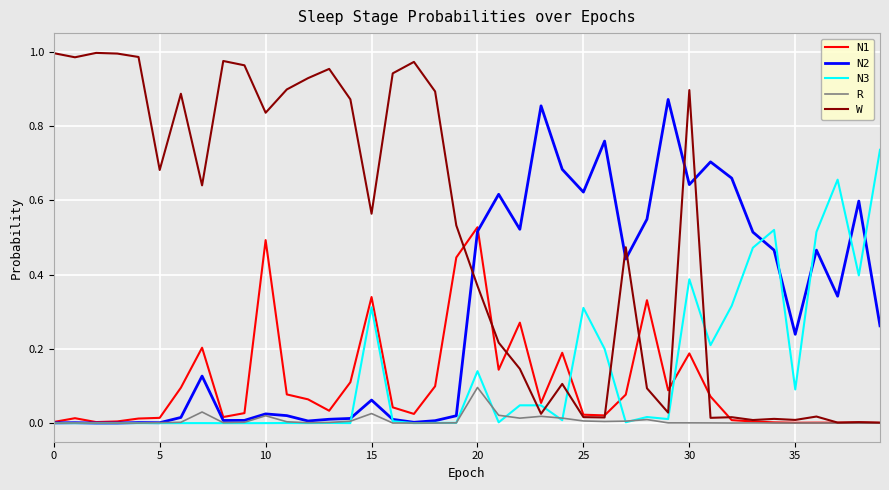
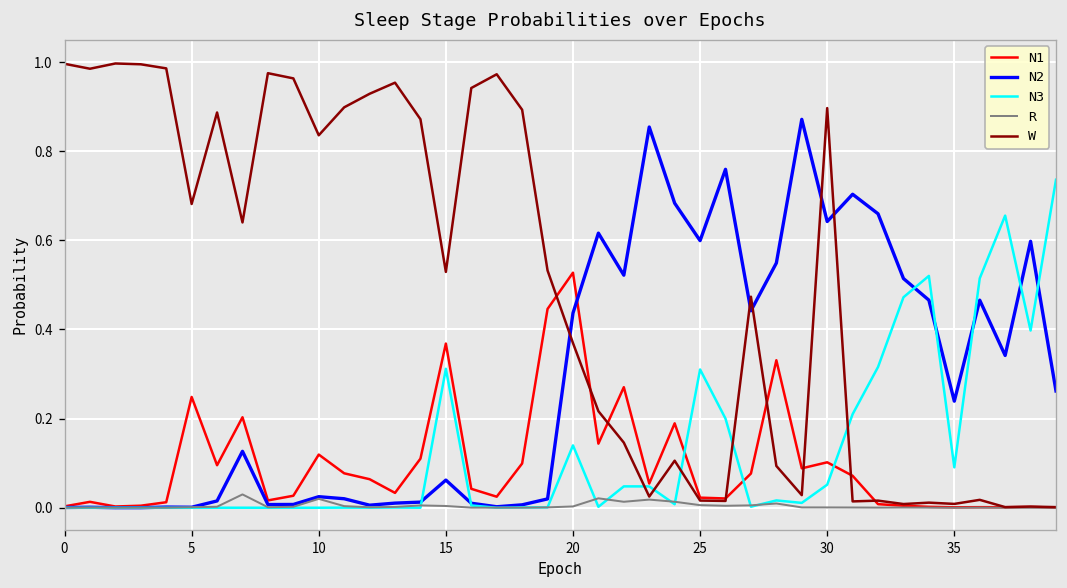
N1, 5: 0.01 -> 0.25
N1, 10: 0.49 -> 0.12
N1, 15: 0.34 -> 0.37
R, 15: 0.03 -> 0.00
W, 15: 0.56 -> 0.53
N2, 20: 0.52 -> 0.44
R, 20: 0.10 -> 0.00
N2, 25: 0.62 -> 0.60
N1, 30: 0.19 -> 0.10
N3, 30: 0.39 -> 0.05
